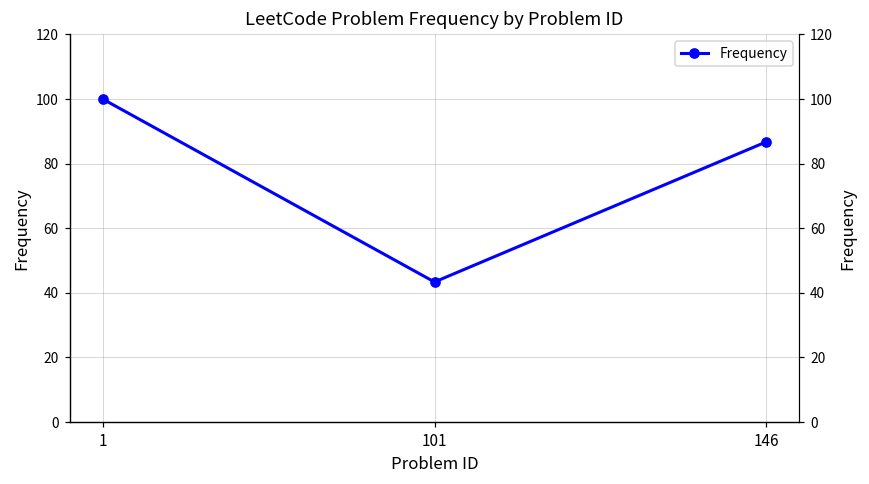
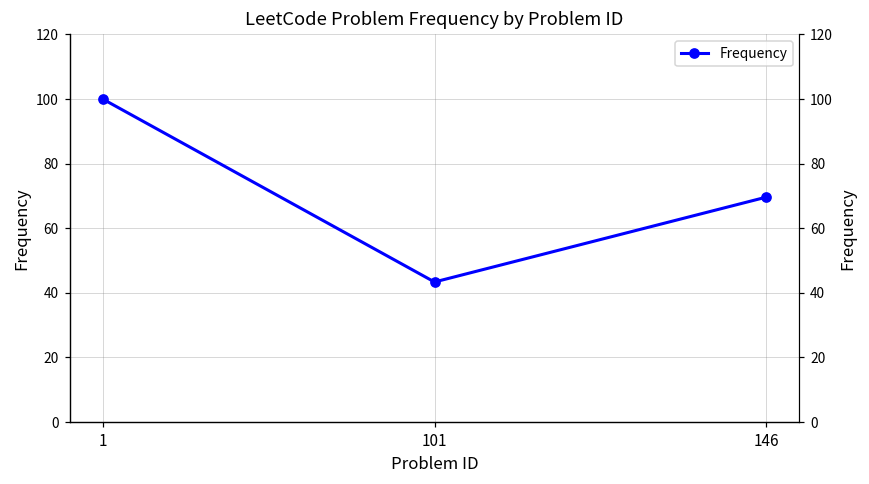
146: 87 -> 70
